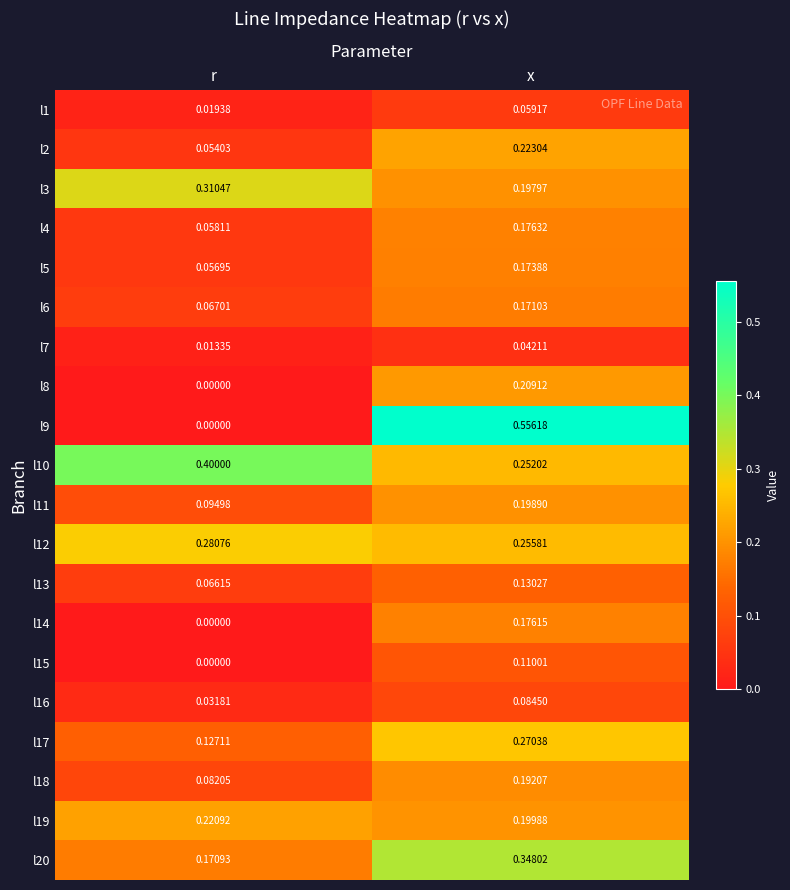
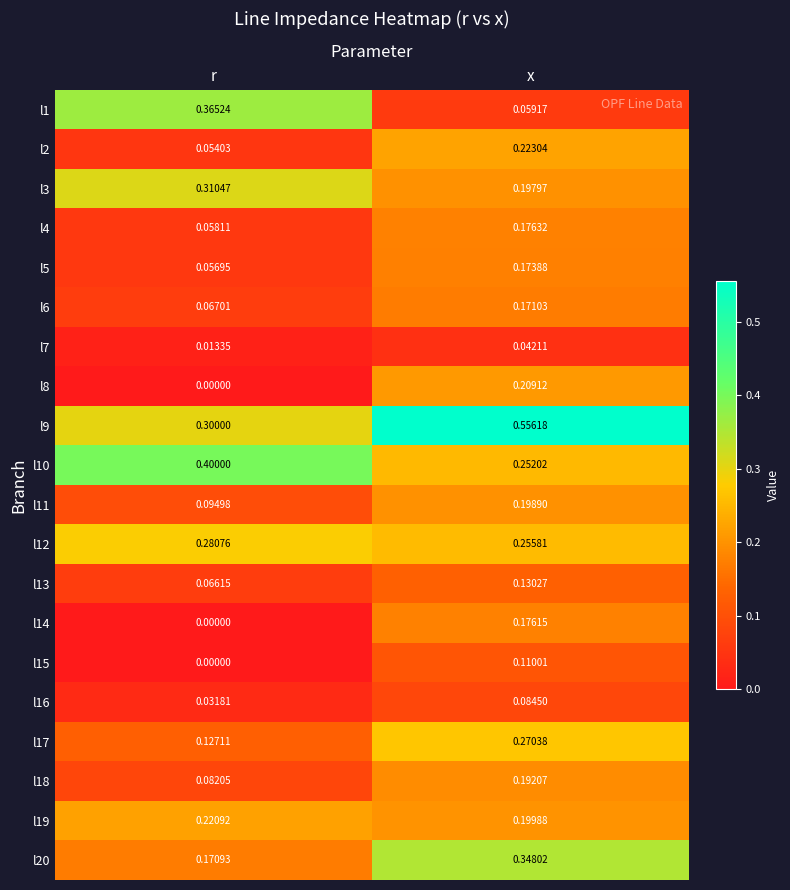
l1, r: 0.01938 -> 0.36524
l9, r: 0.00000 -> 0.30000
